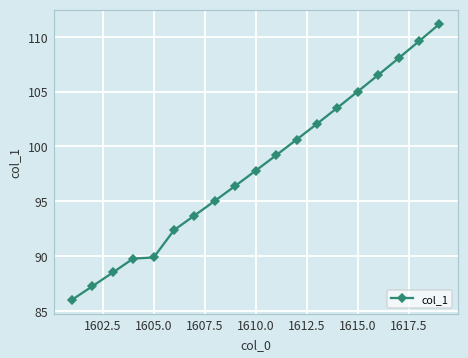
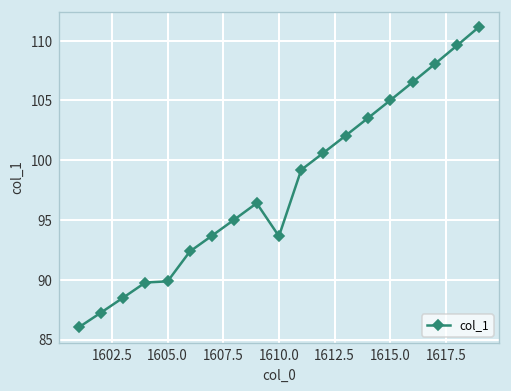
1610.0: 98 -> 94
